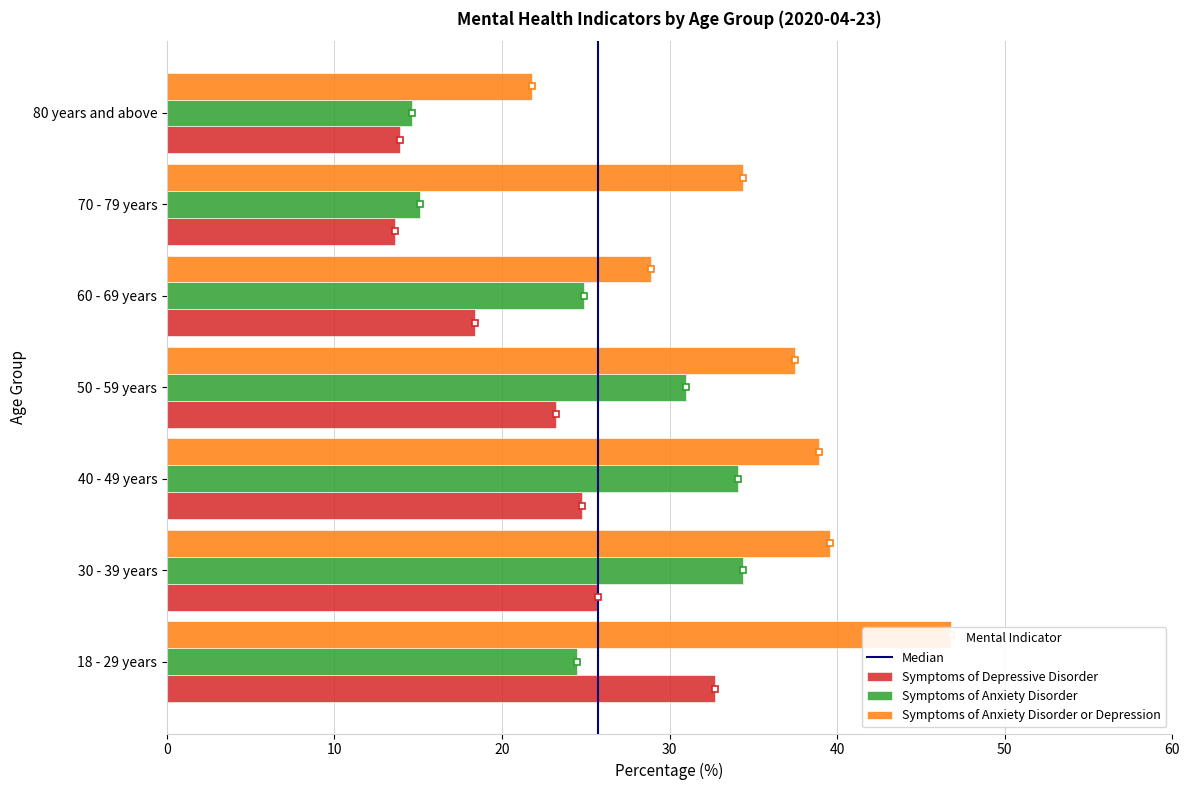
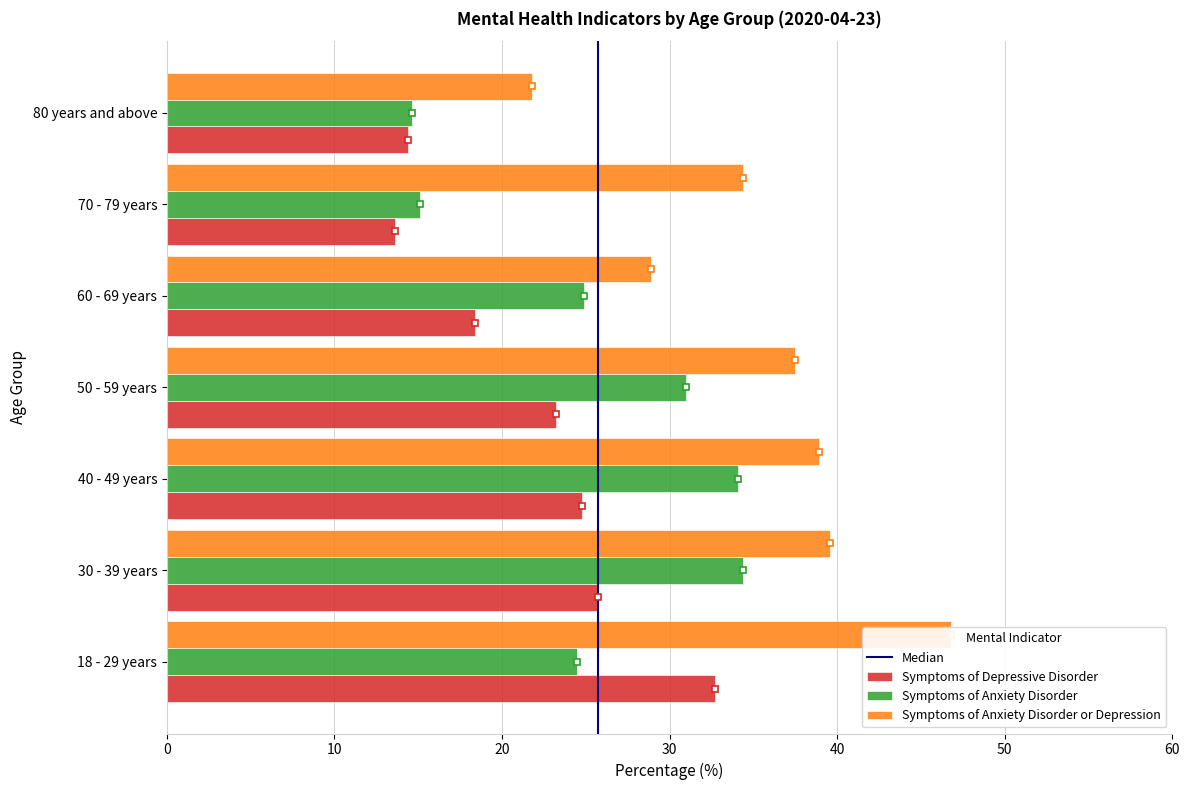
Symptoms of Depressive Disorder, 80 years and above: 13.9 -> 14.4
